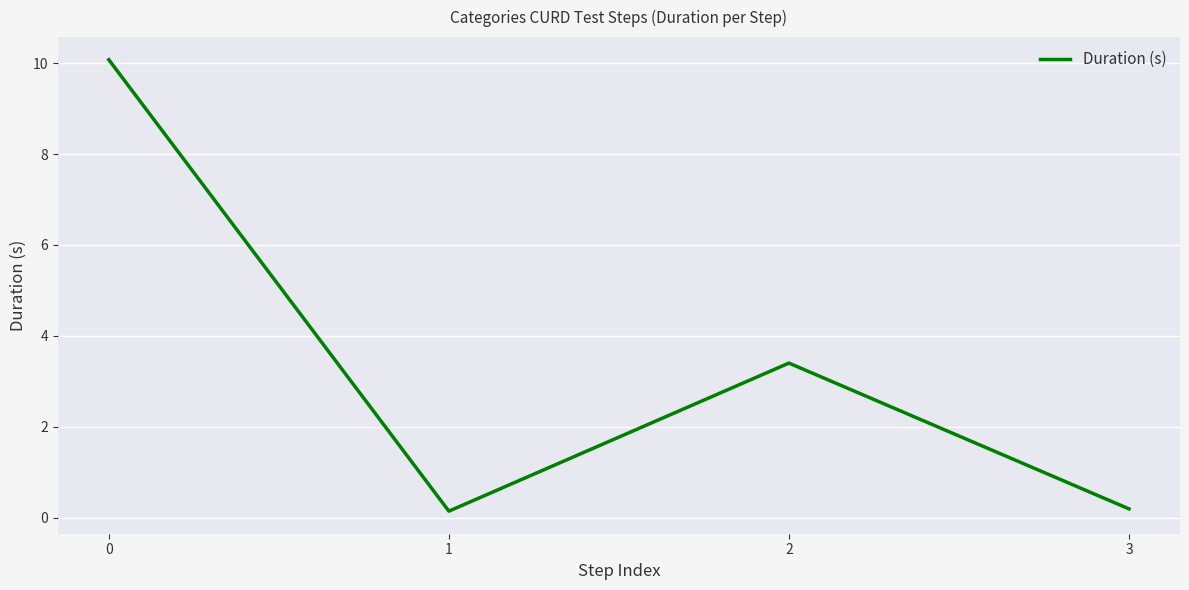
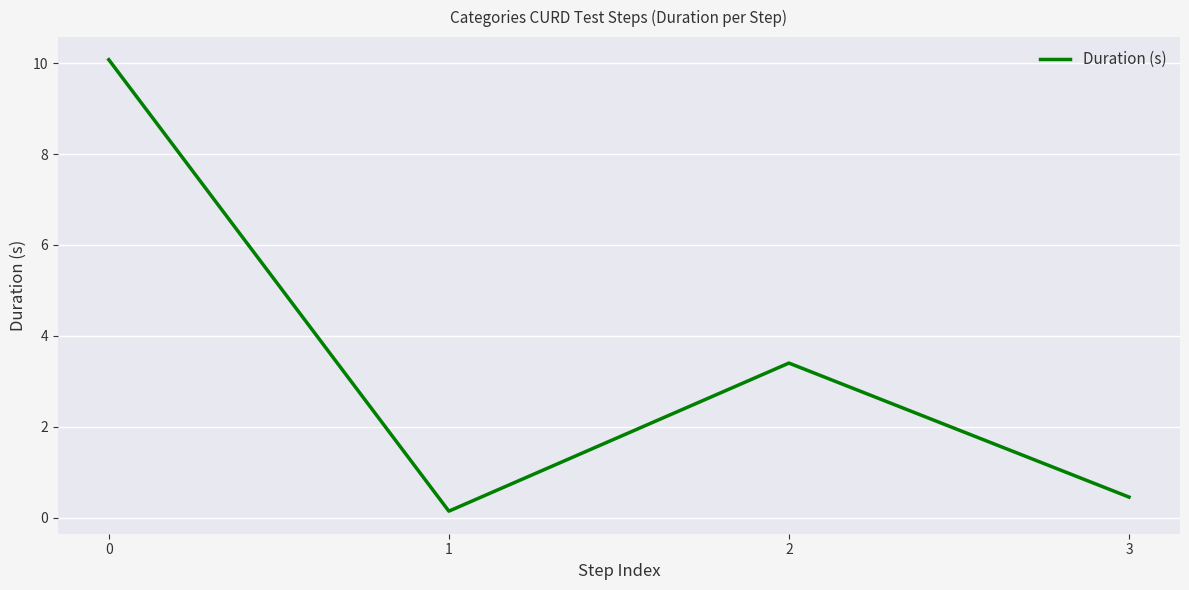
3: 0.2 -> 0.5
